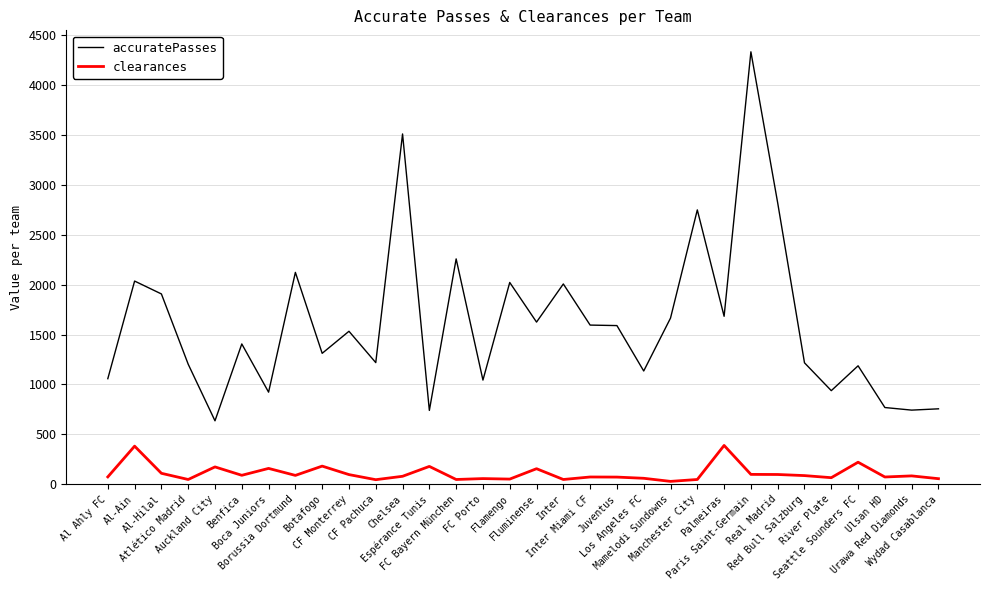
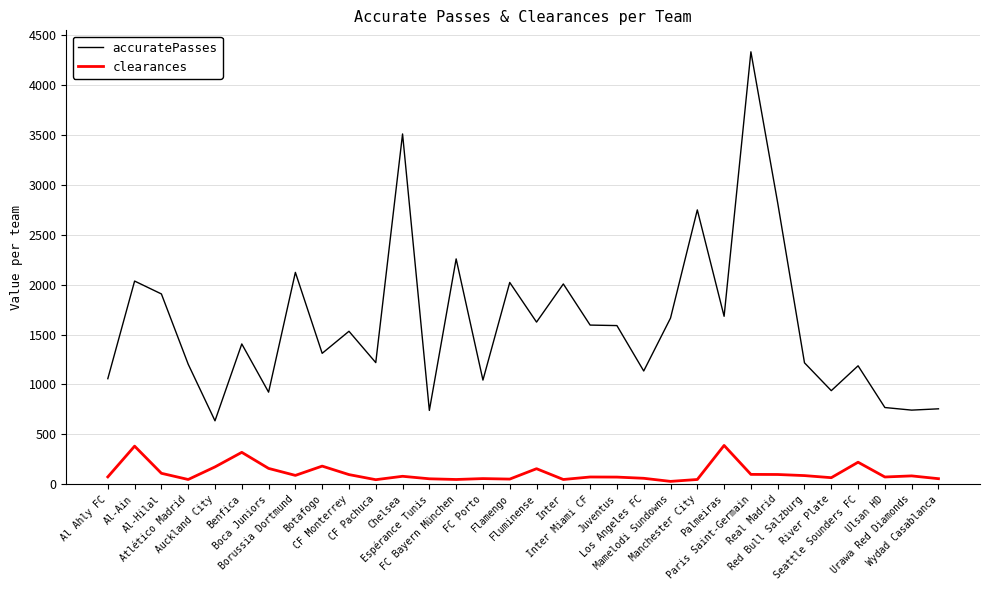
clearances, Benfica: 100 -> 300
clearances, Espérance Tunis: 200 -> 100
